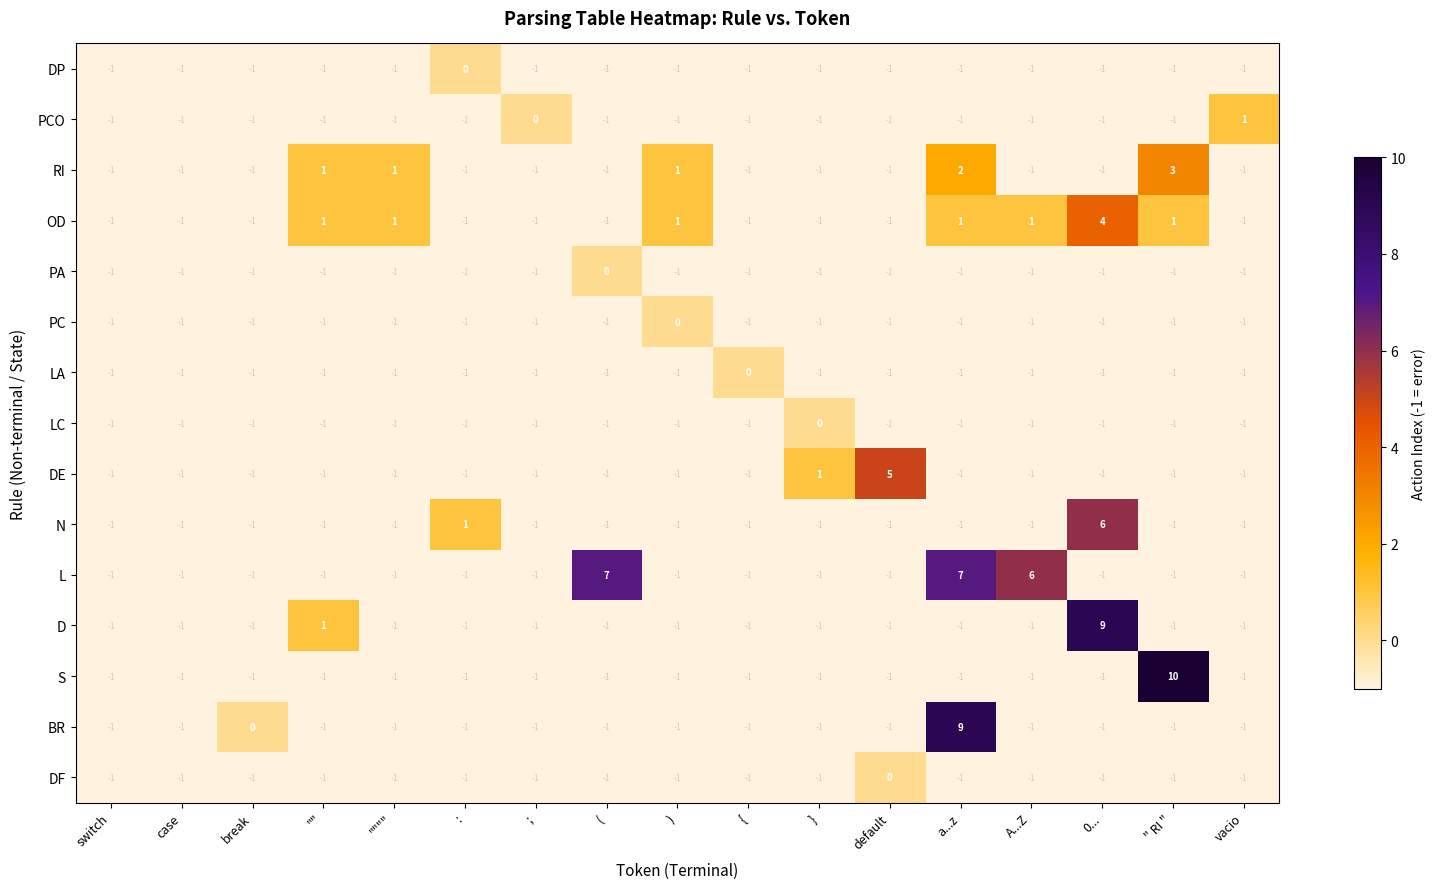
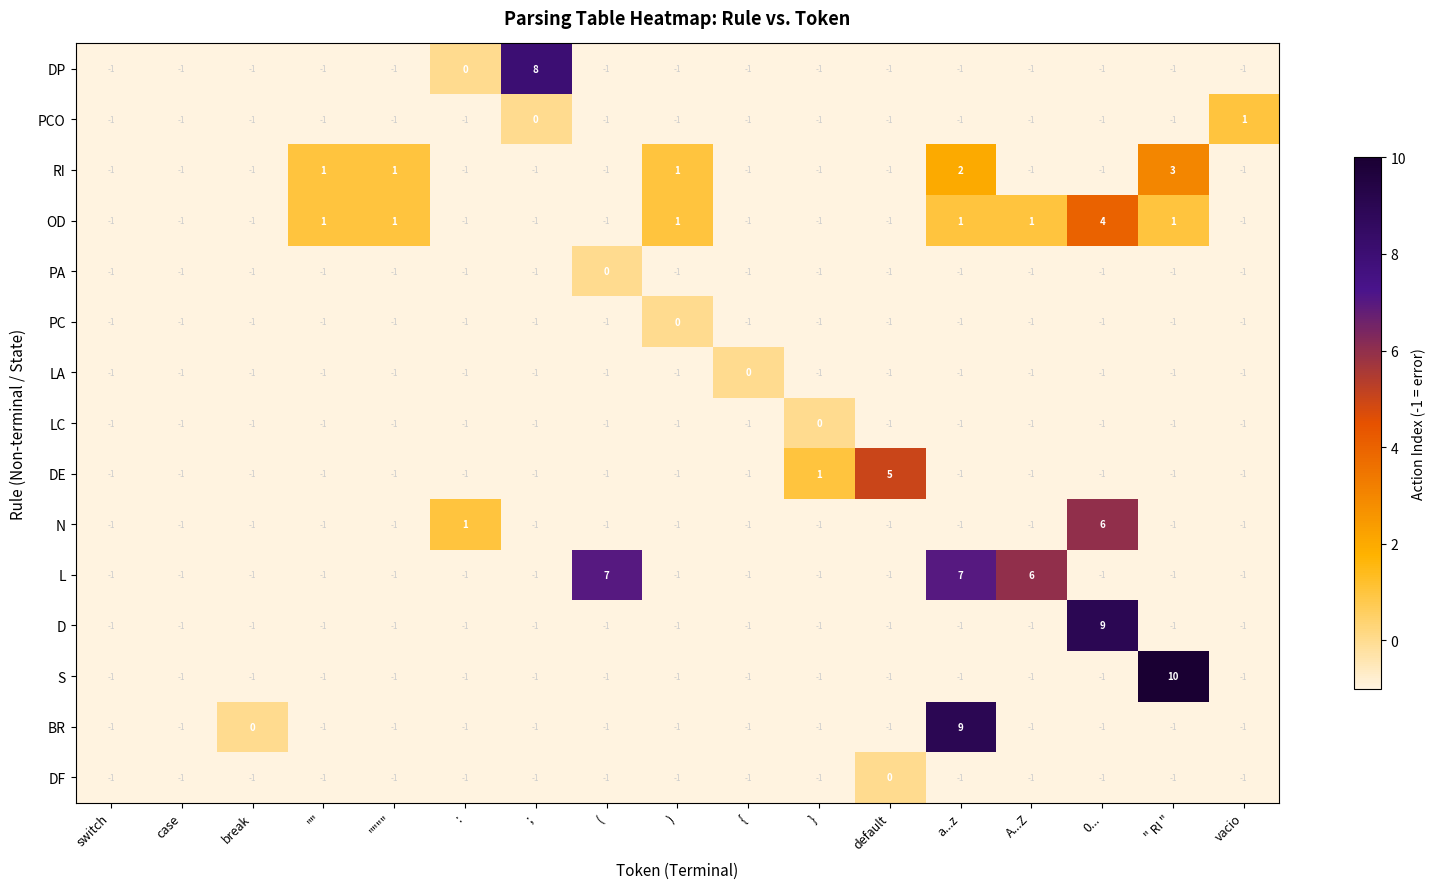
DP, ;: -1 -> 8
D, "": 1 -> -1
